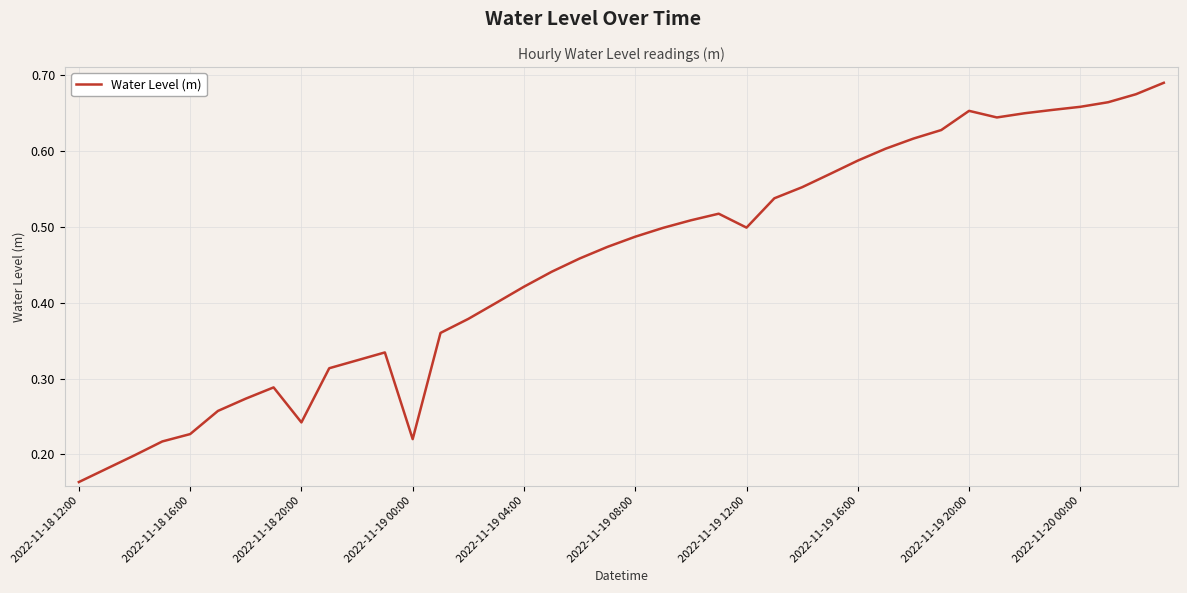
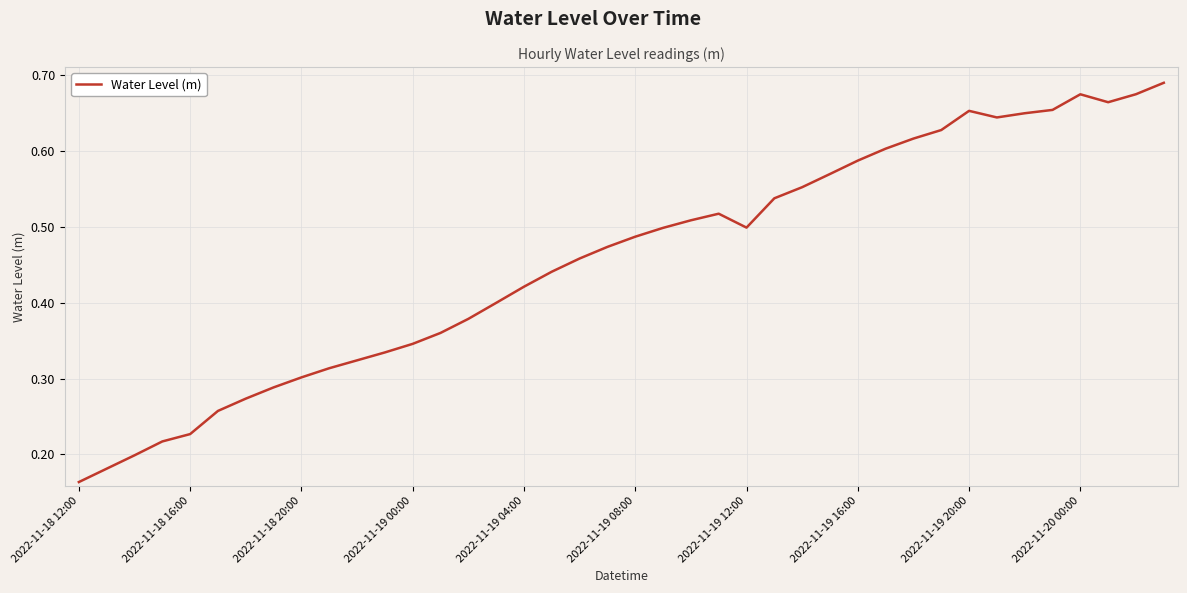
2022-11-18 20:00: 0.24 -> 0.30
2022-11-19 00:00: 0.22 -> 0.35
2022-11-20 00:00: 0.66 -> 0.67
